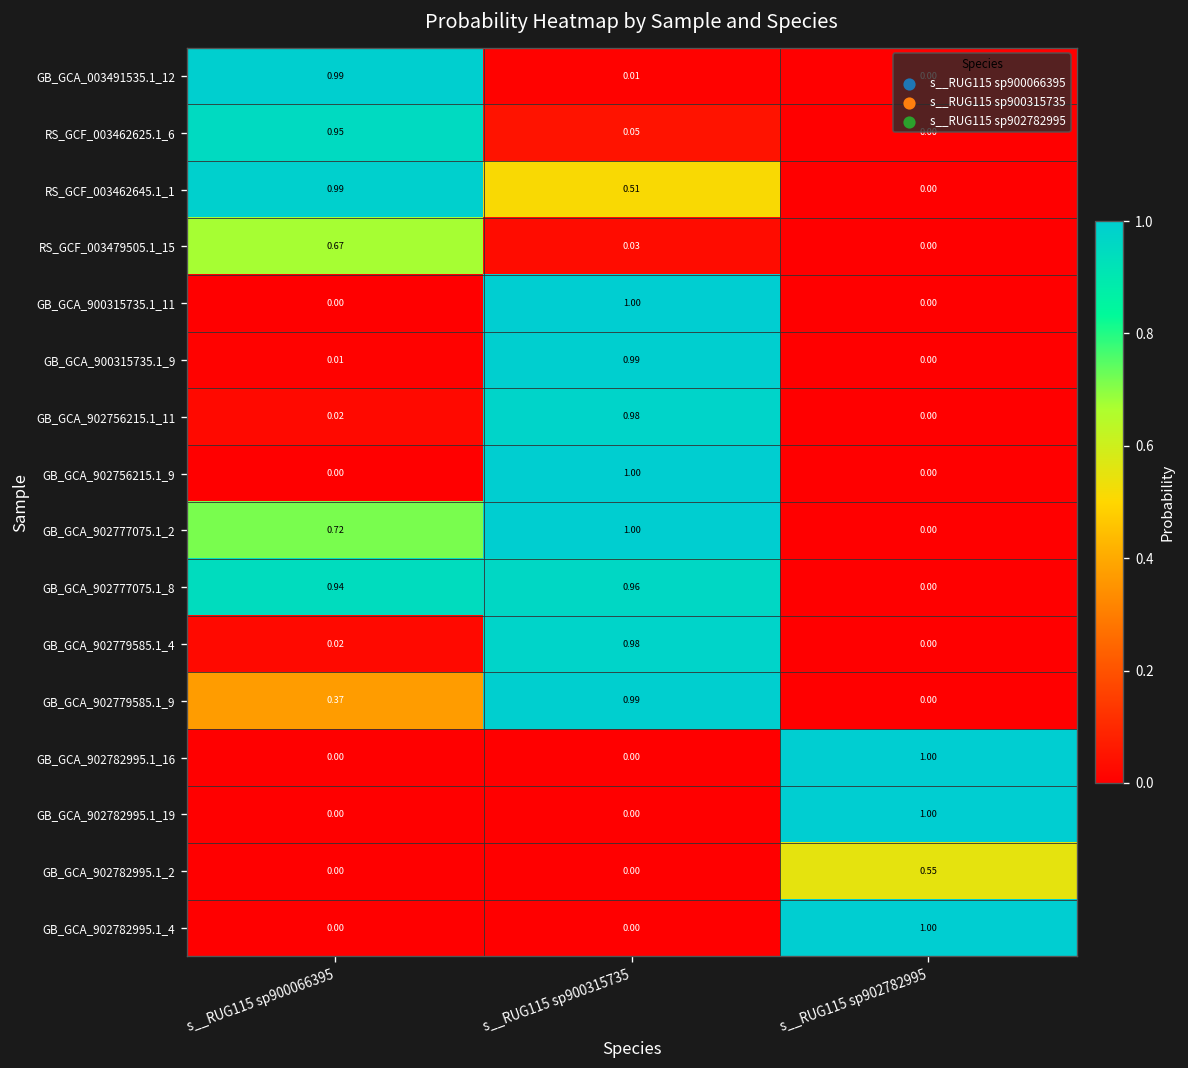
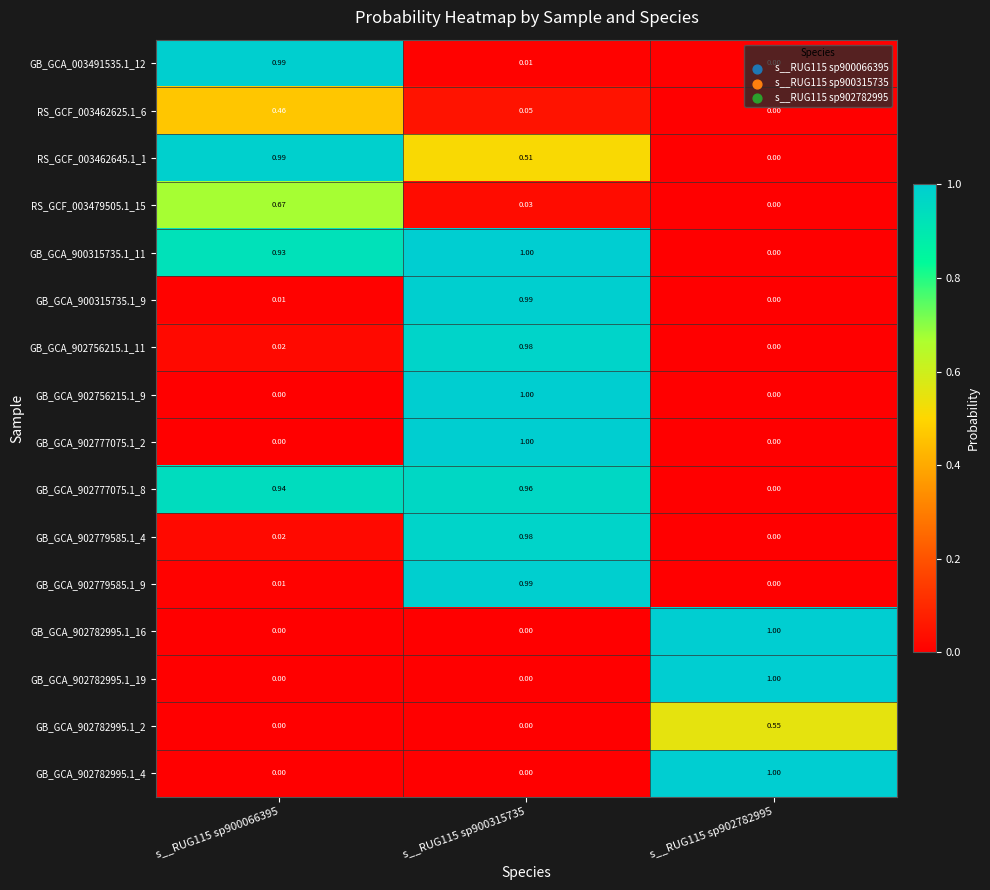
RS_GCF_003462625.1_6, s__RUG115 sp900066395: 0.95 -> 0.46
GB_GCA_900315735.1_11, s__RUG115 sp900066395: 0.00 -> 0.93
GB_GCA_902777075.1_2, s__RUG115 sp900066395: 0.72 -> 0.00
GB_GCA_902779585.1_9, s__RUG115 sp900066395: 0.37 -> 0.01
